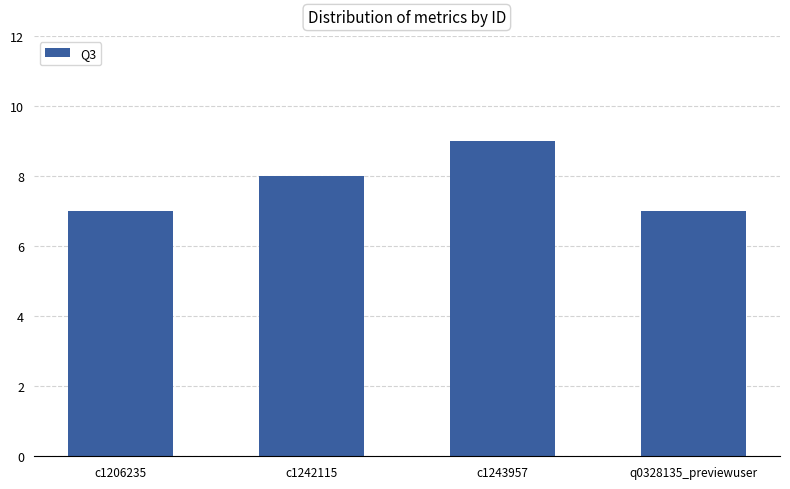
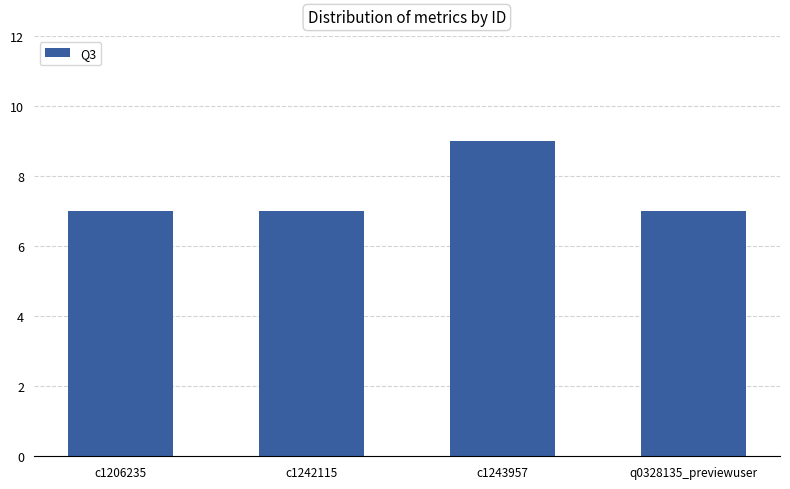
c1242115: 8 -> 7
